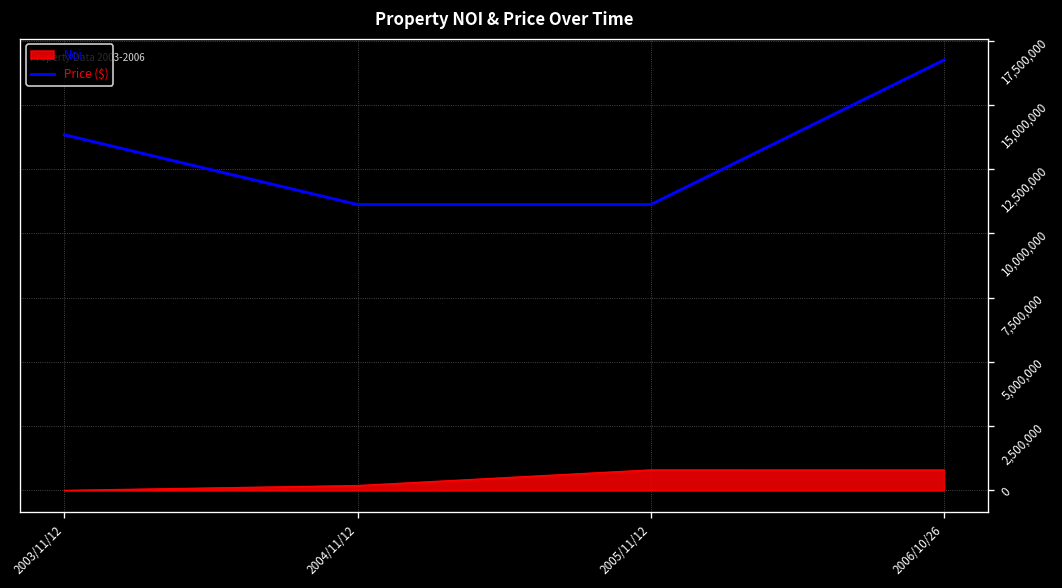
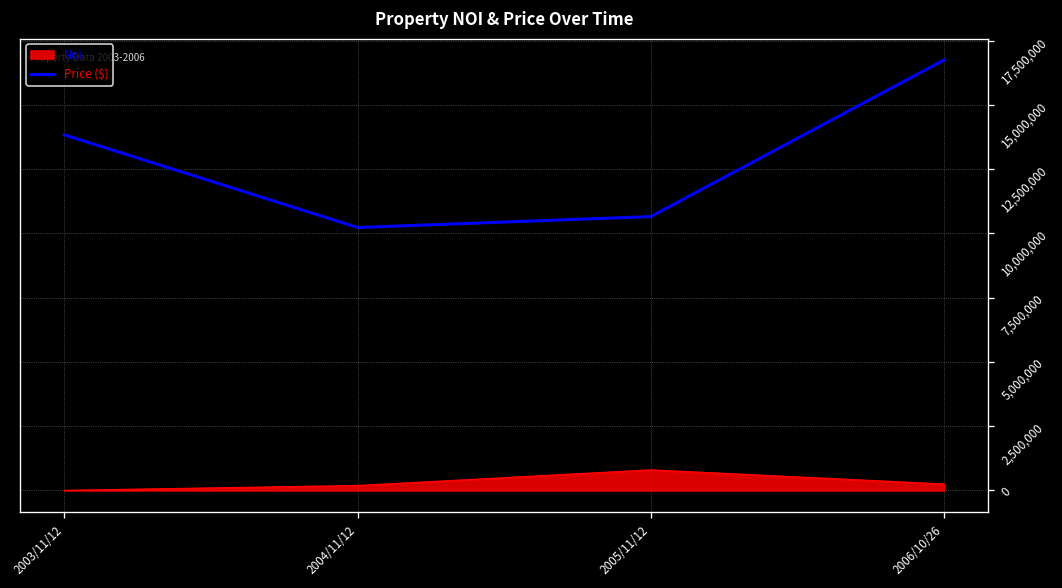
Price ($), 2004/11/12: 11,100,000 -> 10,200,000
Price ($), 2005/11/12: 11,100,000 -> 10,700,000
Noi, 2006/10/26: 800,000 -> 200,000
